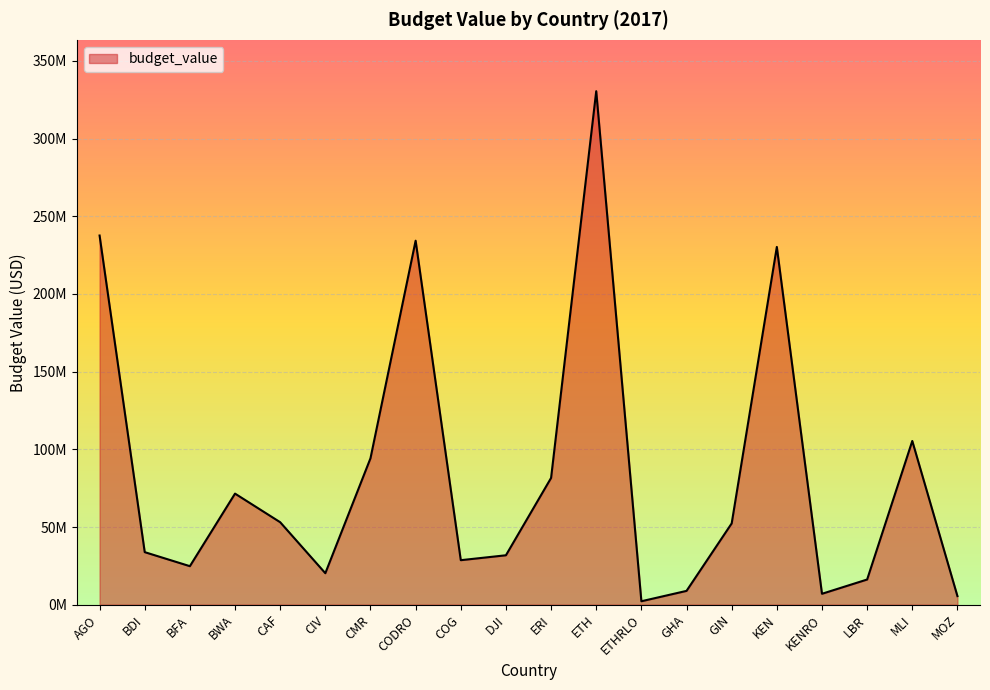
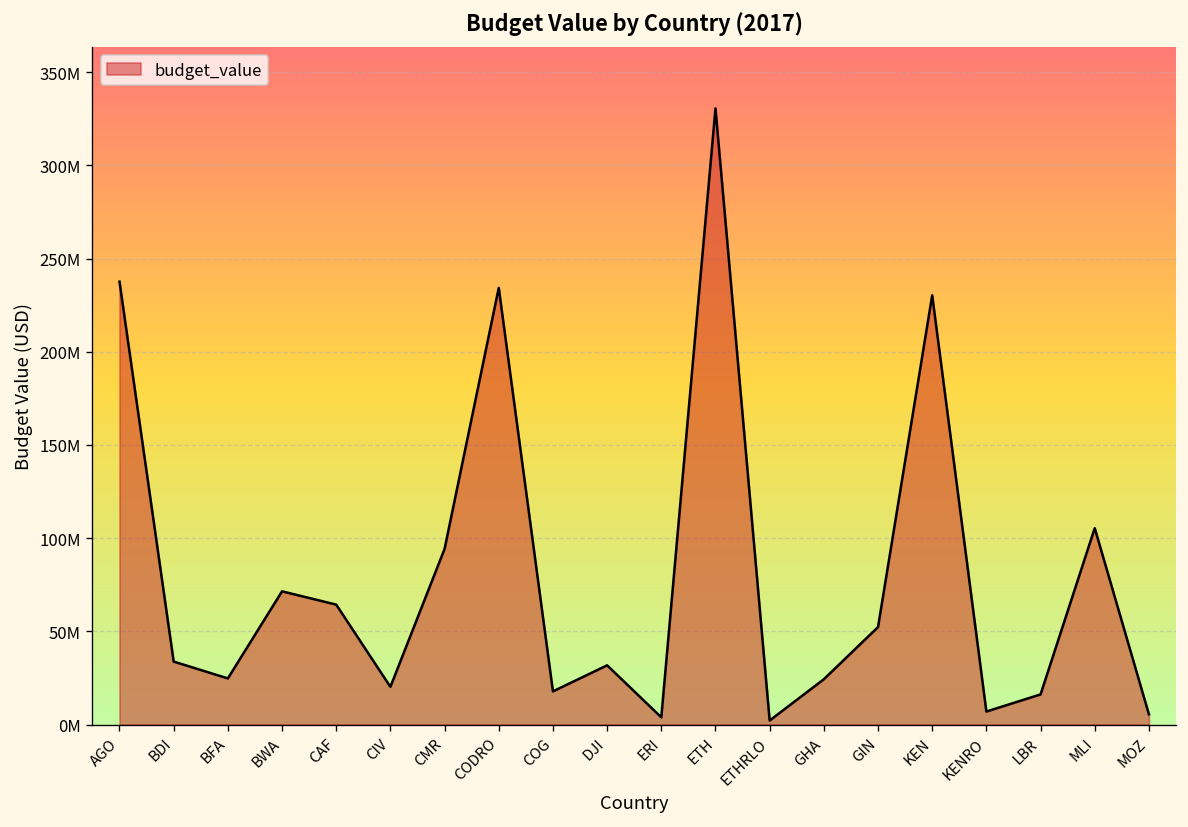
CAF: 53000000 -> 64000000
COG: 29000000 -> 18000000
ERI: 82000000 -> 4000000
GHA: 9000000 -> 24000000
